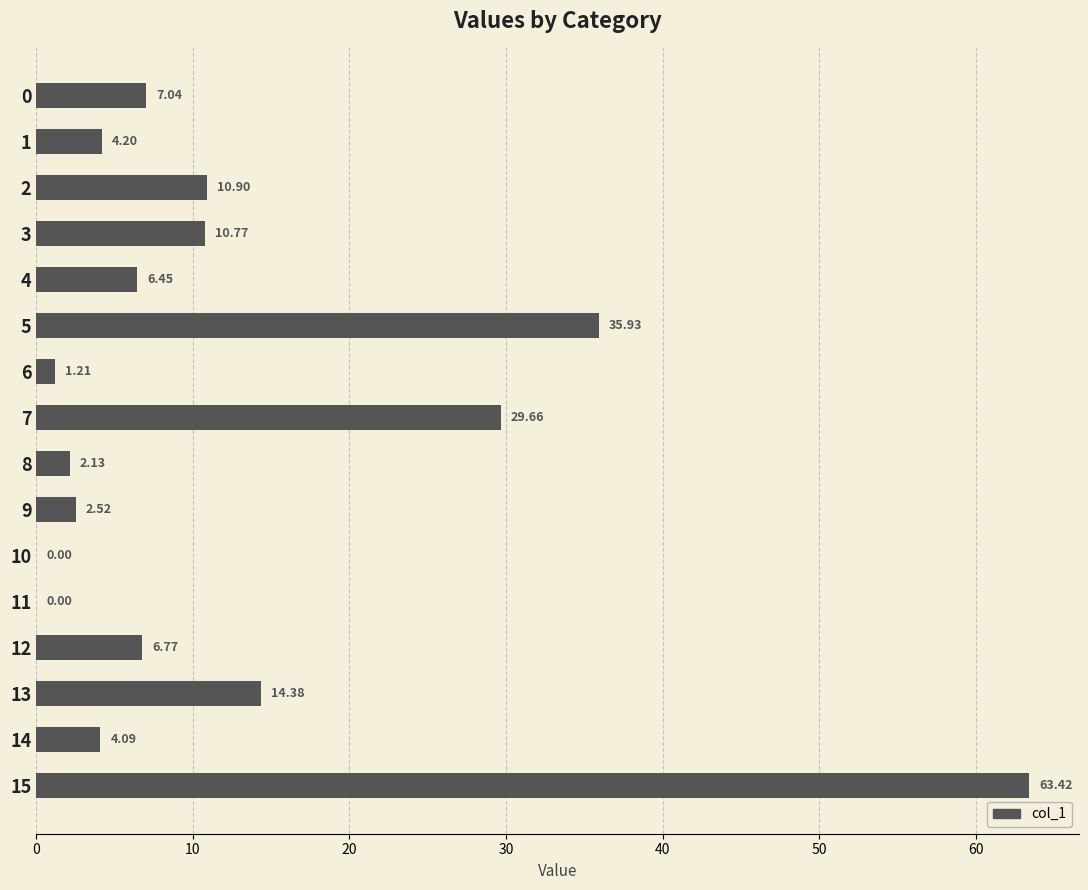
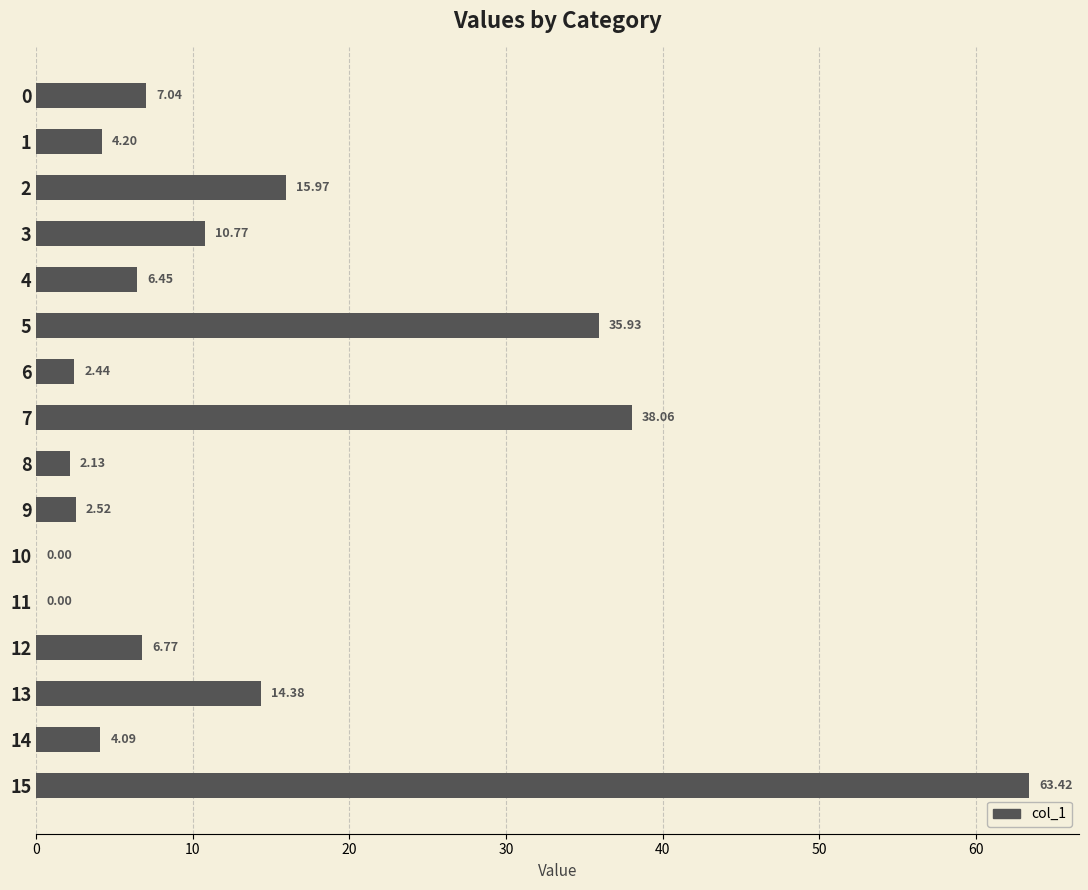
2: 10.90 -> 15.97
6: 1.21 -> 2.44
7: 29.66 -> 38.06
